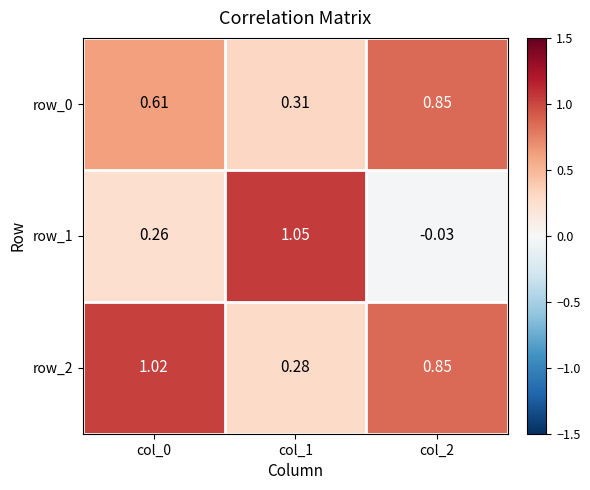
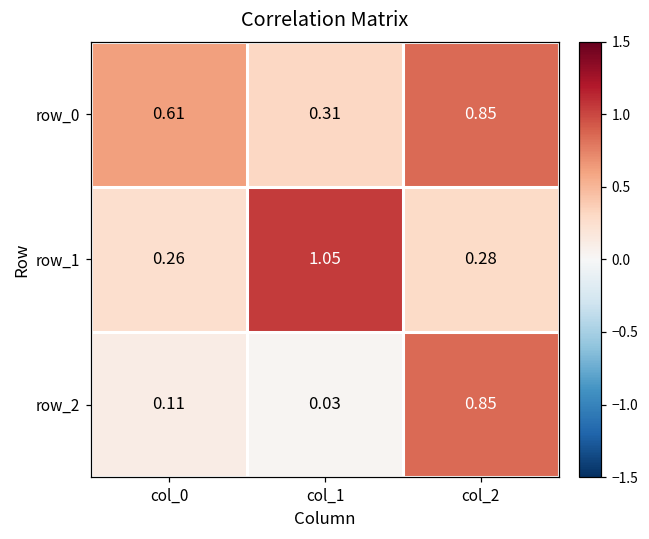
row_1, col_2: -0.03 -> 0.28
row_2, col_0: 1.02 -> 0.11
row_2, col_1: 0.28 -> 0.03
